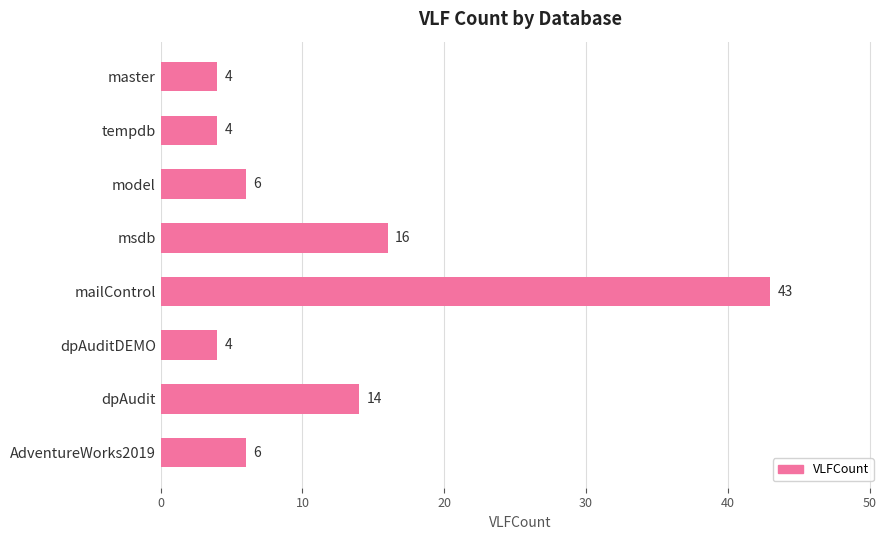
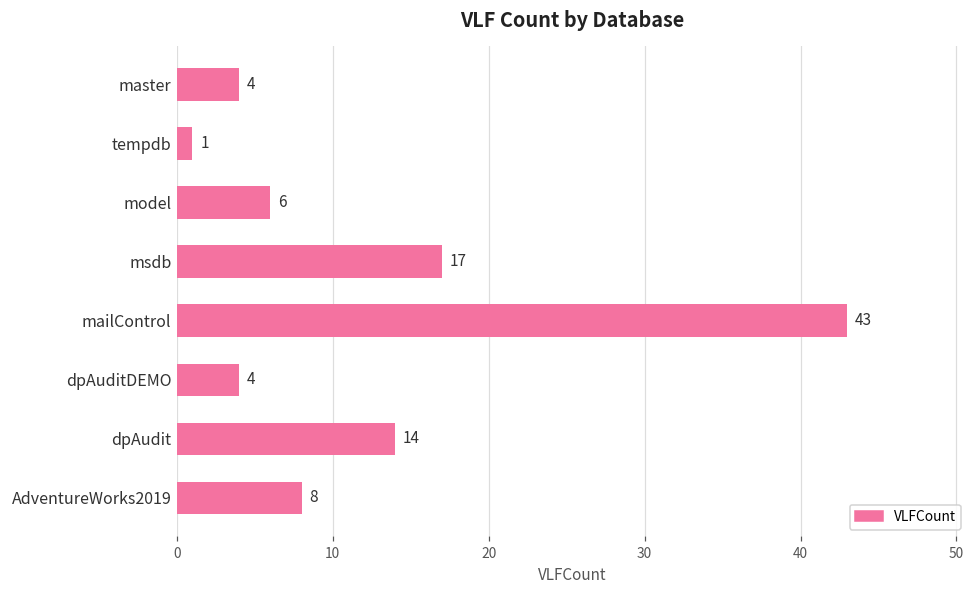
tempdb: 4 -> 1
msdb: 16 -> 17
AdventureWorks2019: 6 -> 8
